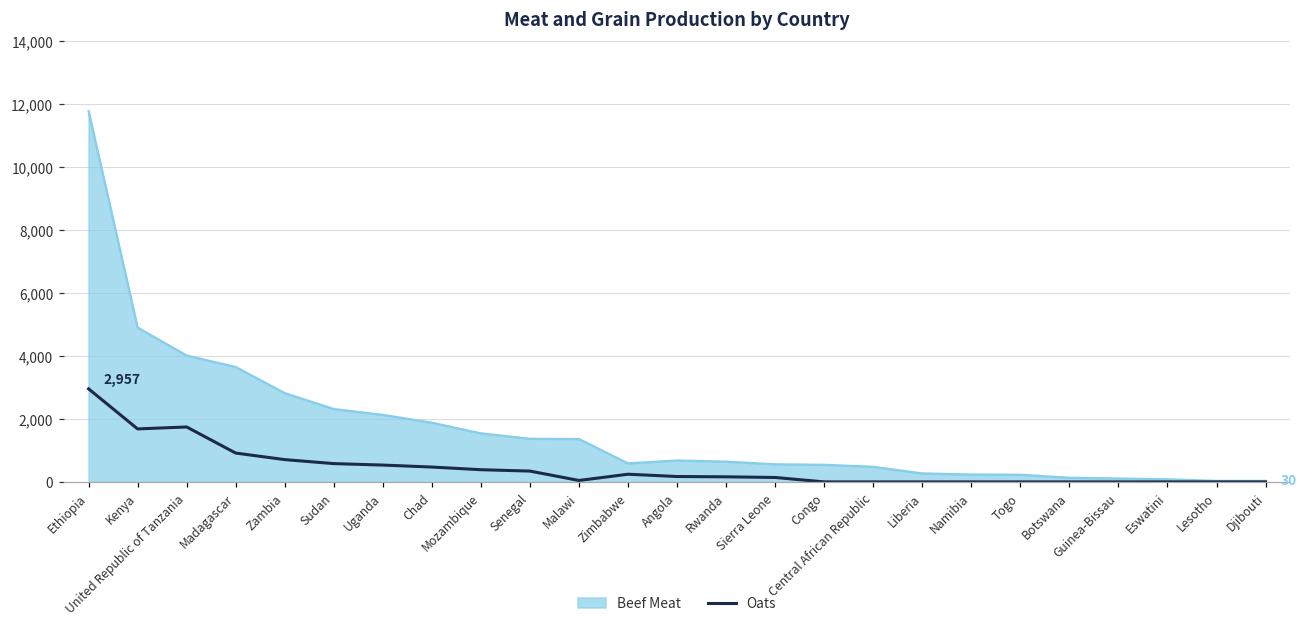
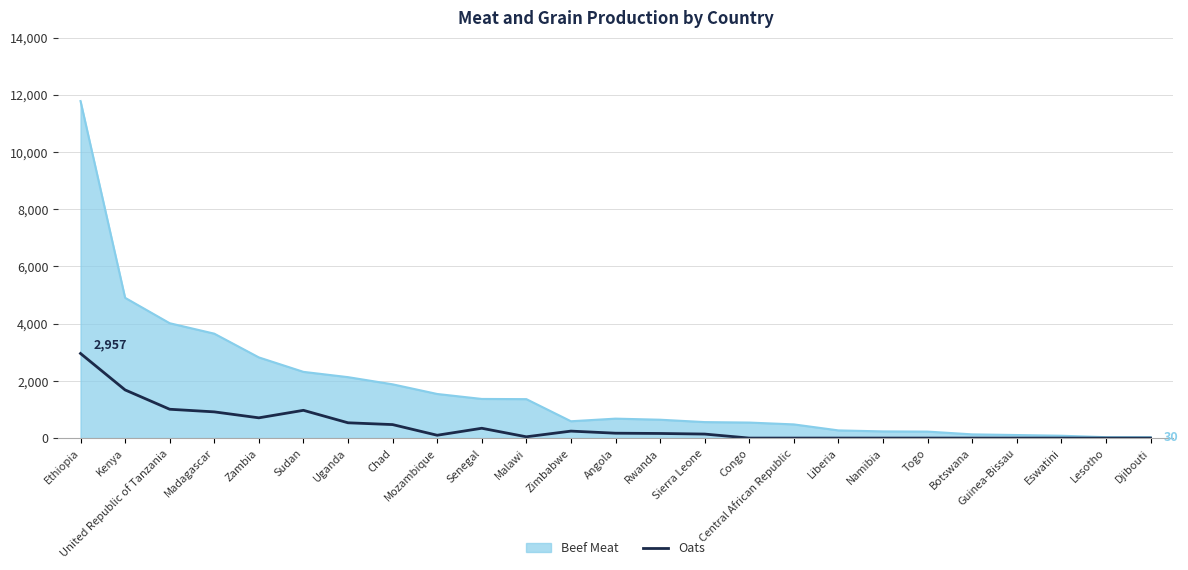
Oats, United Republic of Tanzania: 1,700 -> 1,000
Oats, Sudan: 600 -> 1,000
Oats, Mozambique: 400 -> 100
